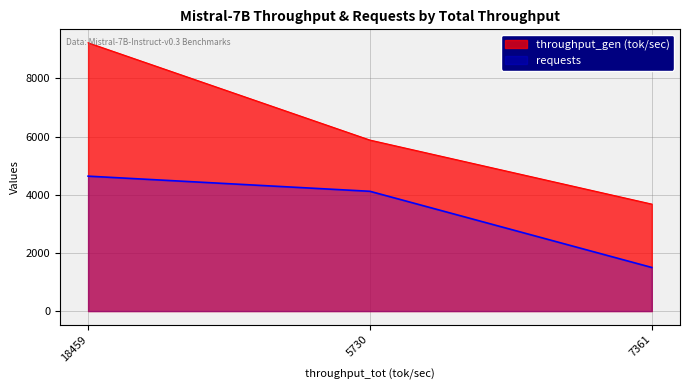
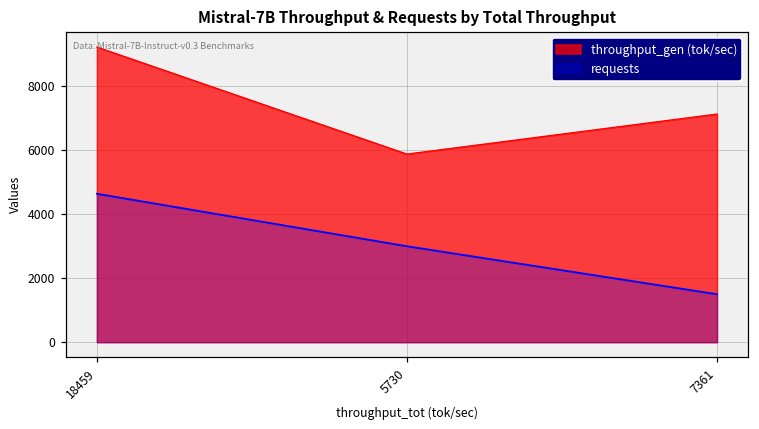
requests, 5730: 4100 -> 3000
throughput_gen (tok/sec), 7361: 3700 -> 7100
